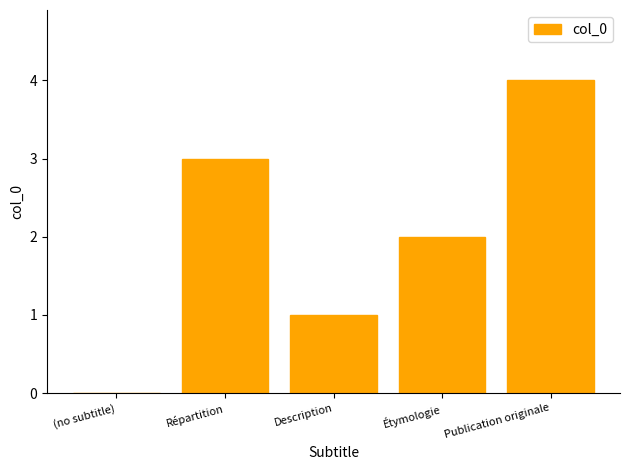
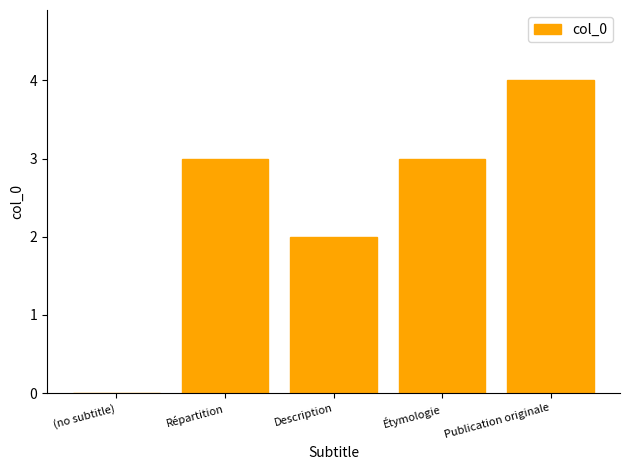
Description: 1 -> 2
Étymologie: 2 -> 3
